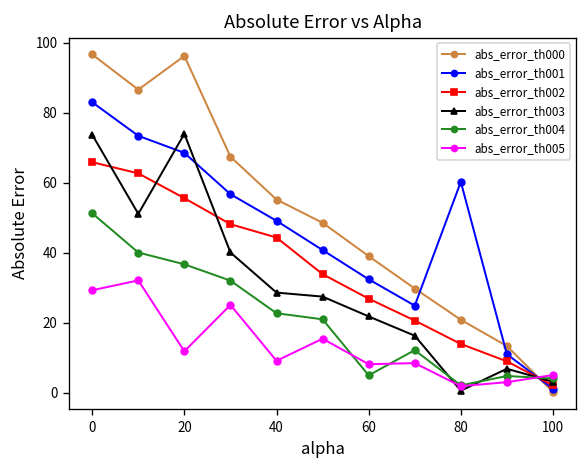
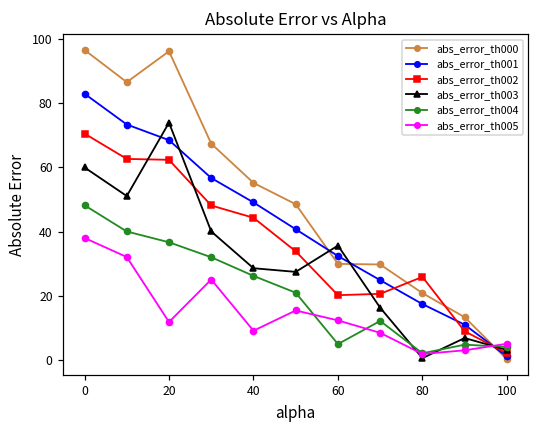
abs_error_th002, 0: 66 -> 71
abs_error_th003, 0: 74 -> 60
abs_error_th004, 0: 51 -> 48
abs_error_th005, 0: 29 -> 38
abs_error_th002, 20: 56 -> 62
abs_error_th004, 40: 23 -> 26
abs_error_th000, 60: 39 -> 30
abs_error_th002, 60: 27 -> 20
abs_error_th003, 60: 22 -> 36
abs_error_th005, 60: 8 -> 12
abs_error_th001, 80: 60 -> 17
abs_error_th002, 80: 14 -> 26
